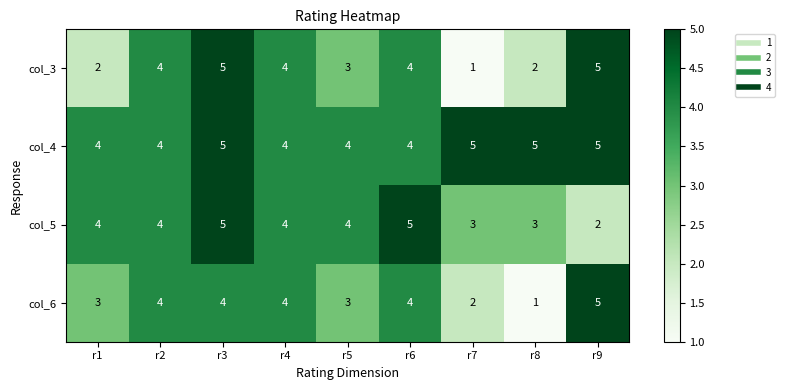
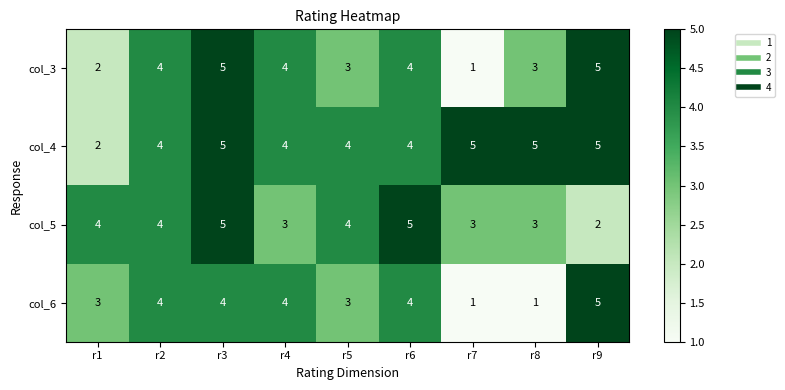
col_3, r8: 2 -> 3
col_4, r1: 4 -> 2
col_5, r4: 4 -> 3
col_6, r7: 2 -> 1
